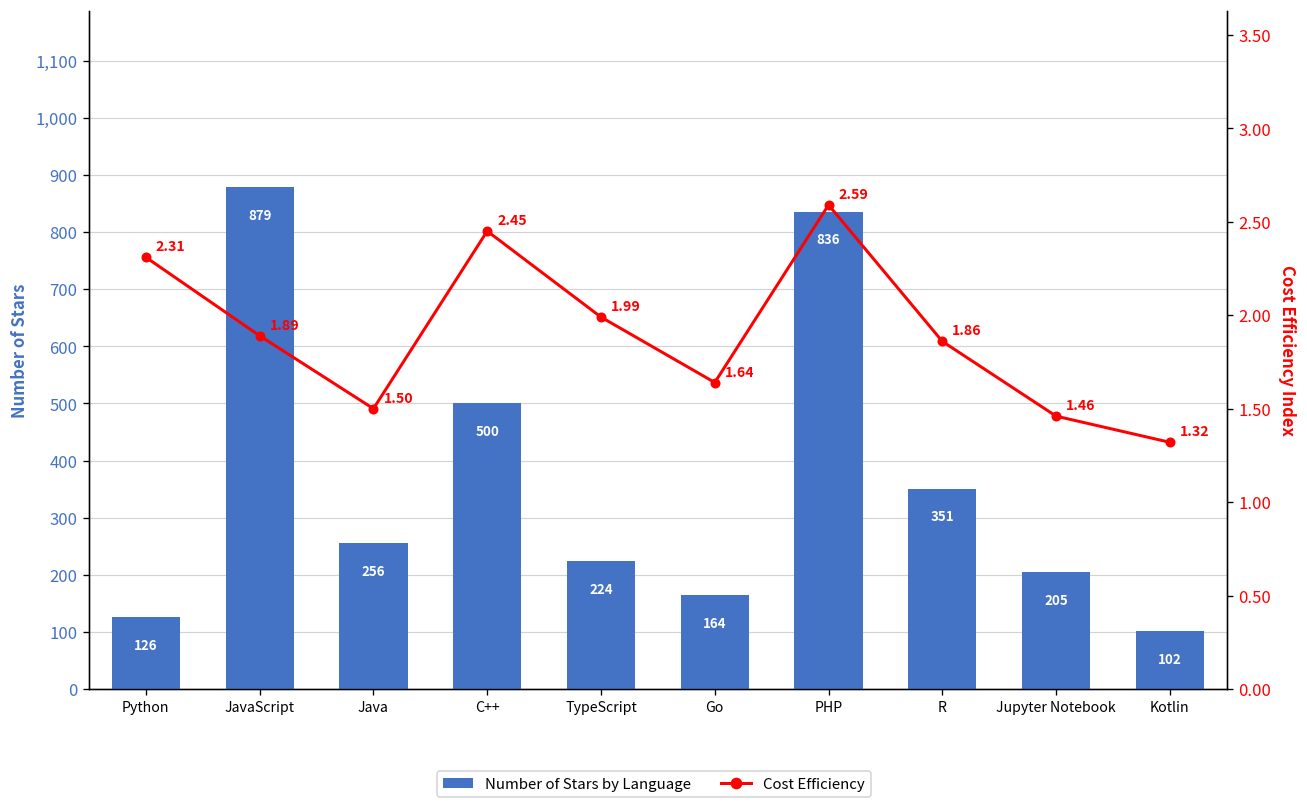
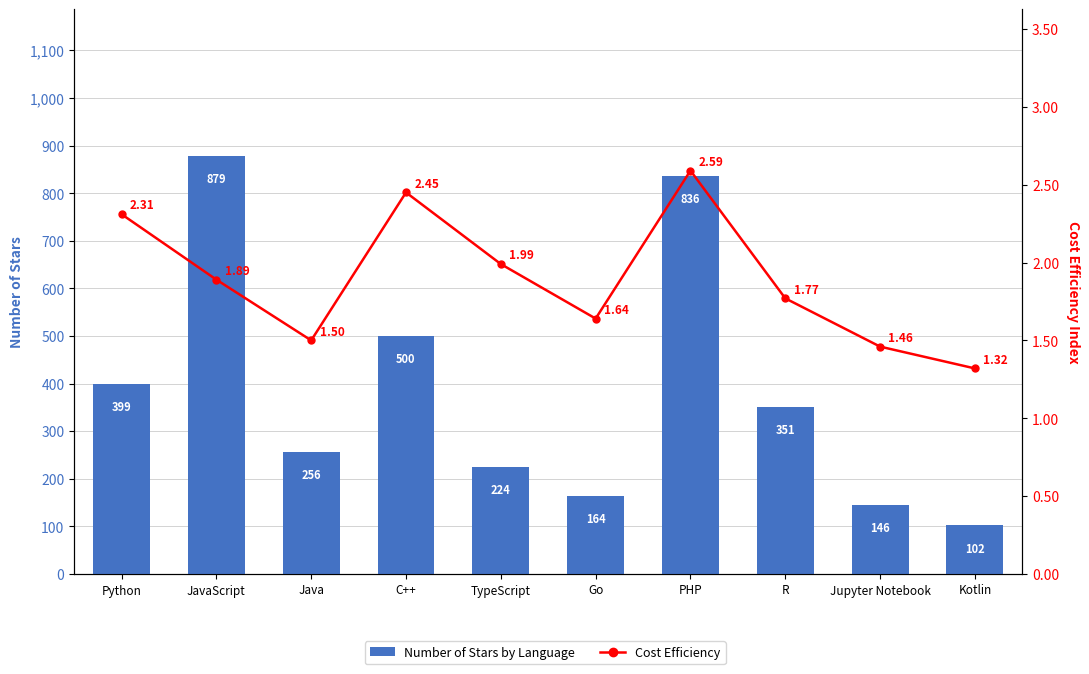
Number of Stars by Language, Python: 126 -> 399
Number of Stars by Language, Jupyter Notebook: 205 -> 146
Cost Efficiency, R: 1.86 -> 1.77
